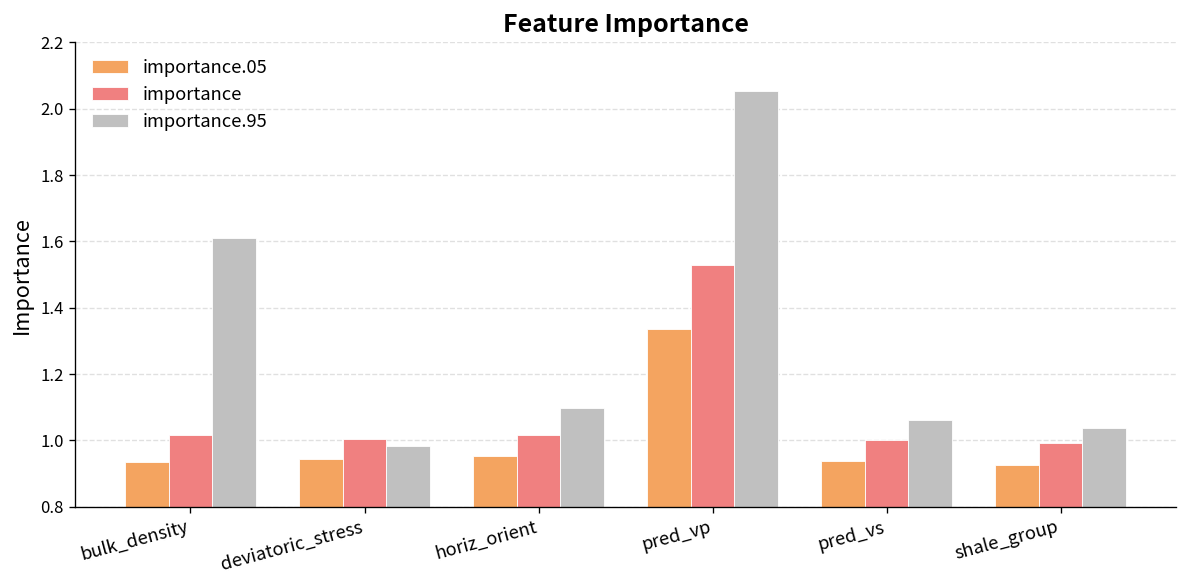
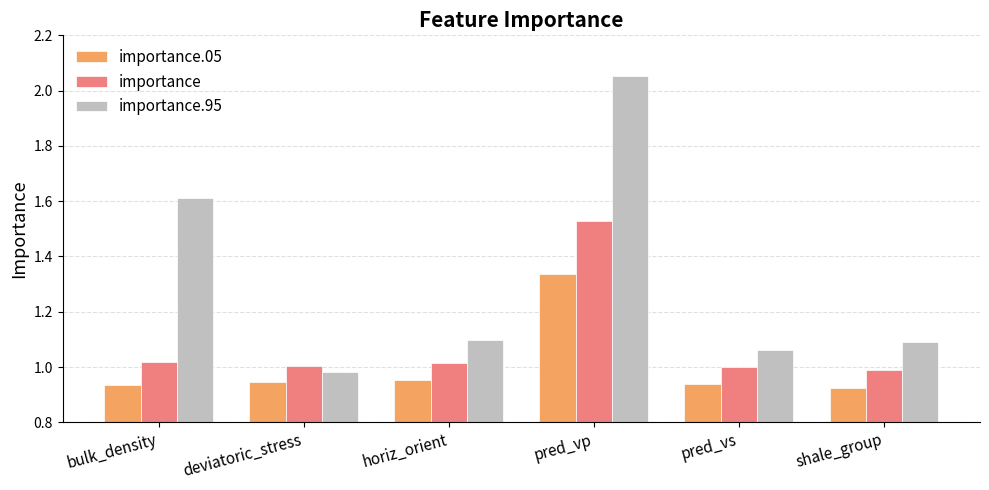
importance.95, shale_group: 1.04 -> 1.09
